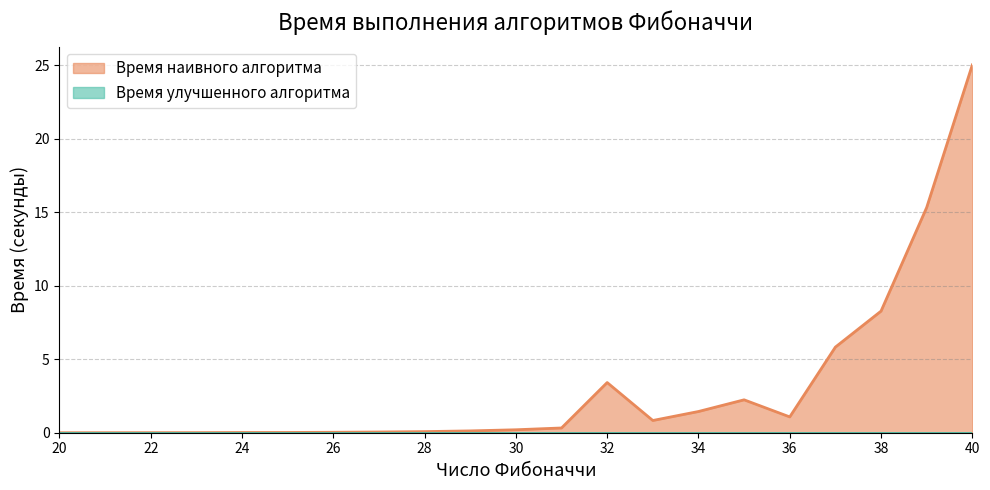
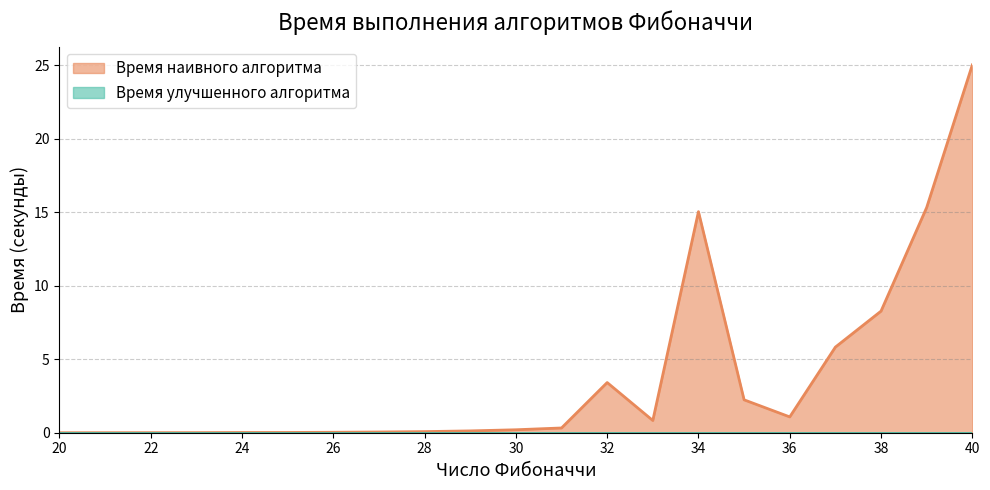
Время наивного алгоритма, 34: 1.4 -> 15.0
